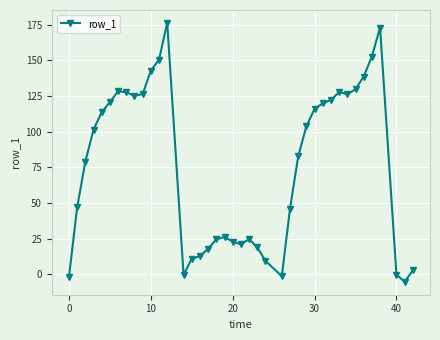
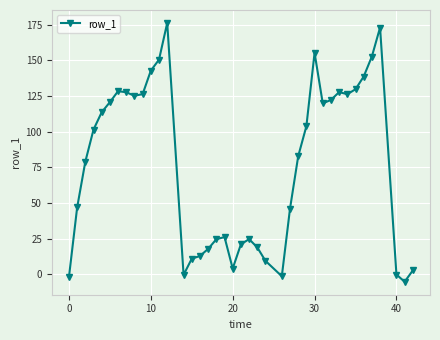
20: 23 -> 4
30: 116 -> 155
